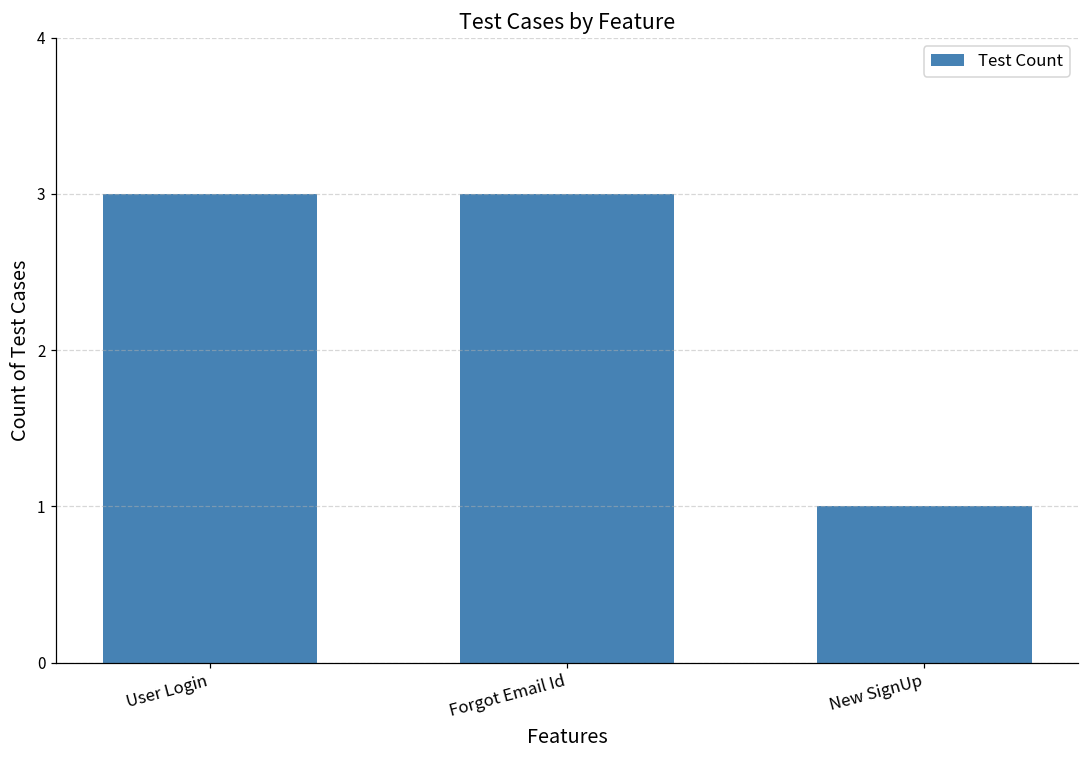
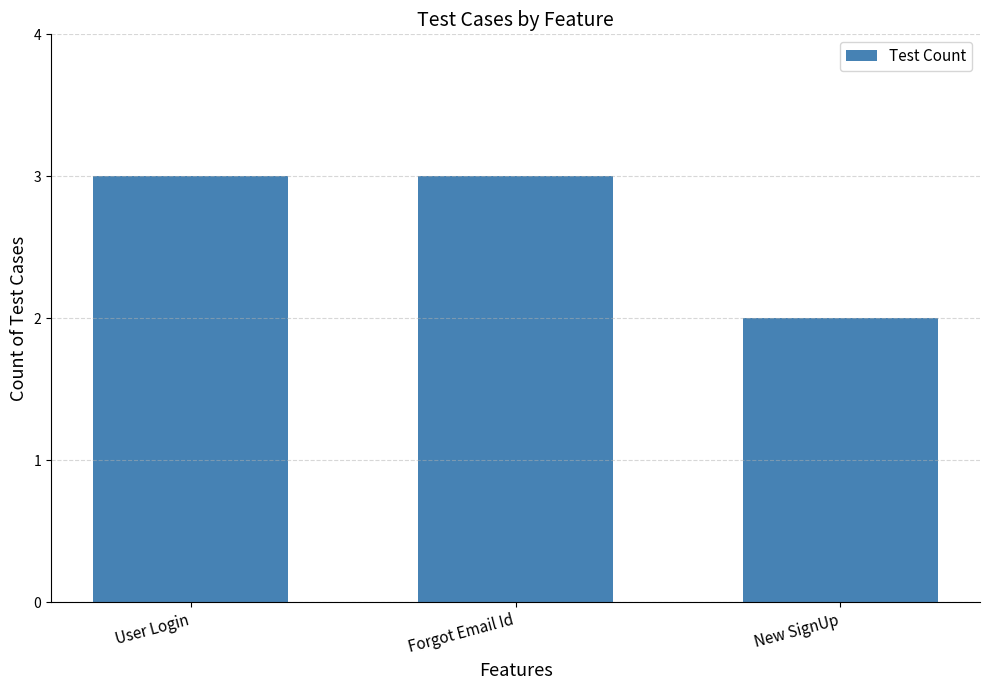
New SignUp: 1 -> 2
